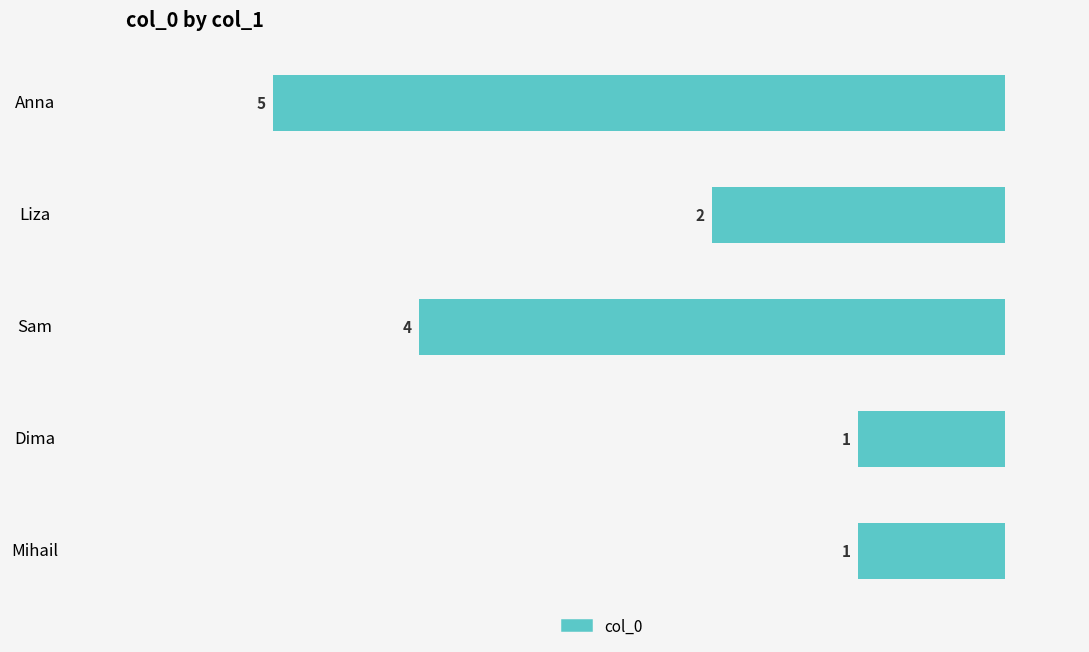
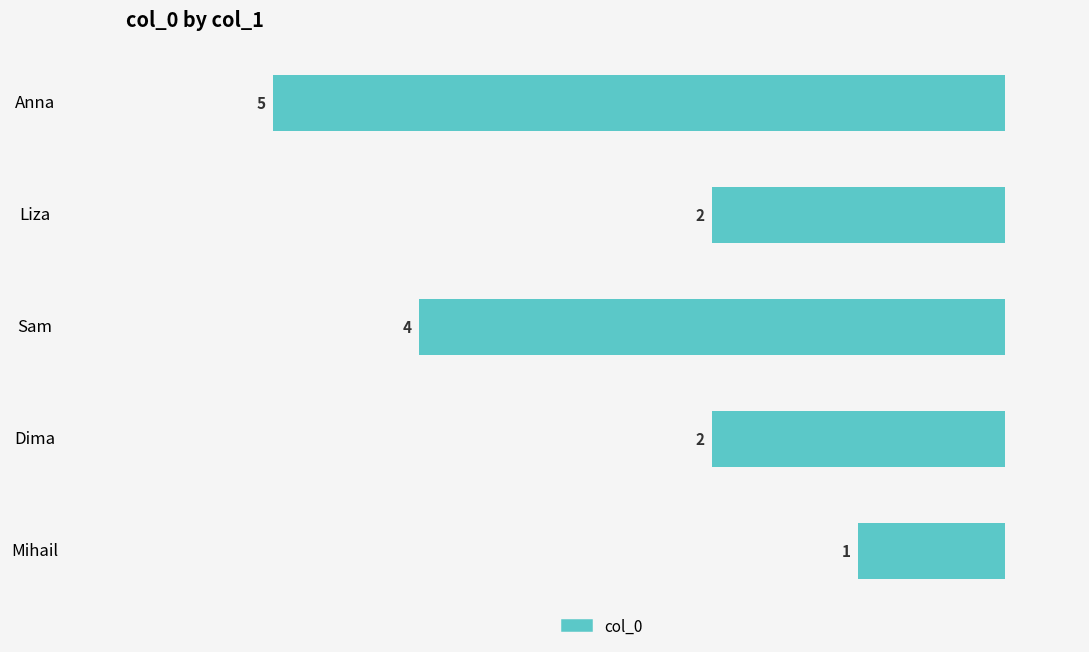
Dima: 1 -> 2
